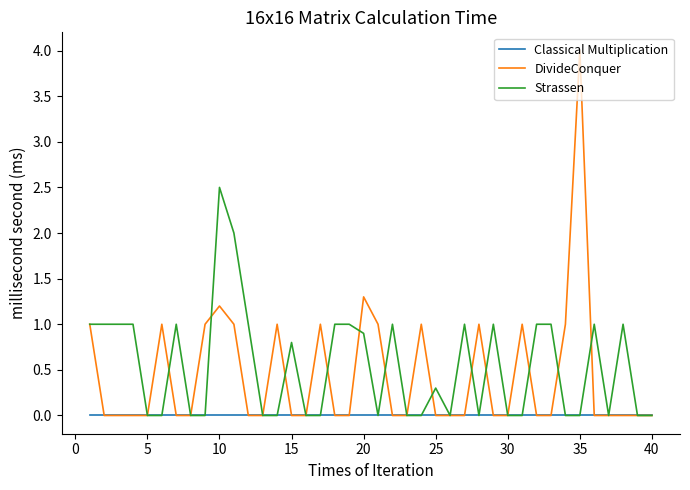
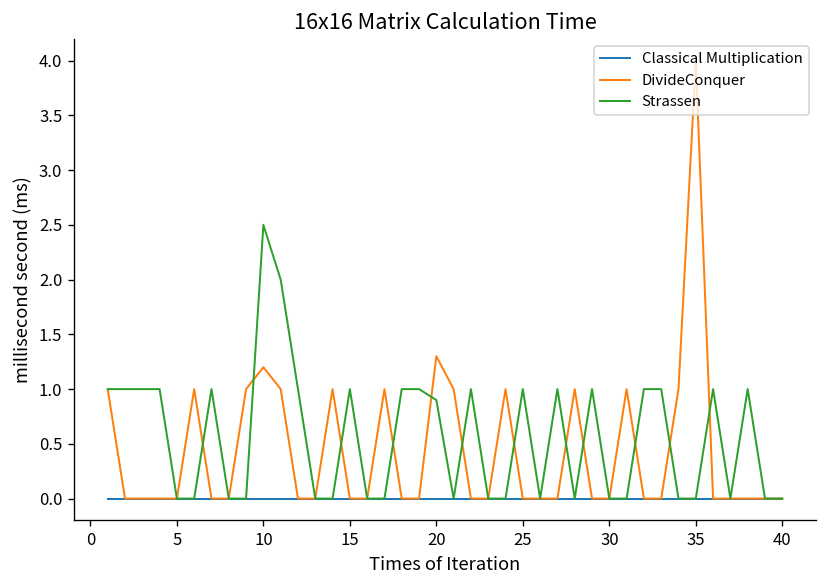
Strassen, 15: 0.8 -> 1.0
Strassen, 25: 0.3 -> 1.0
